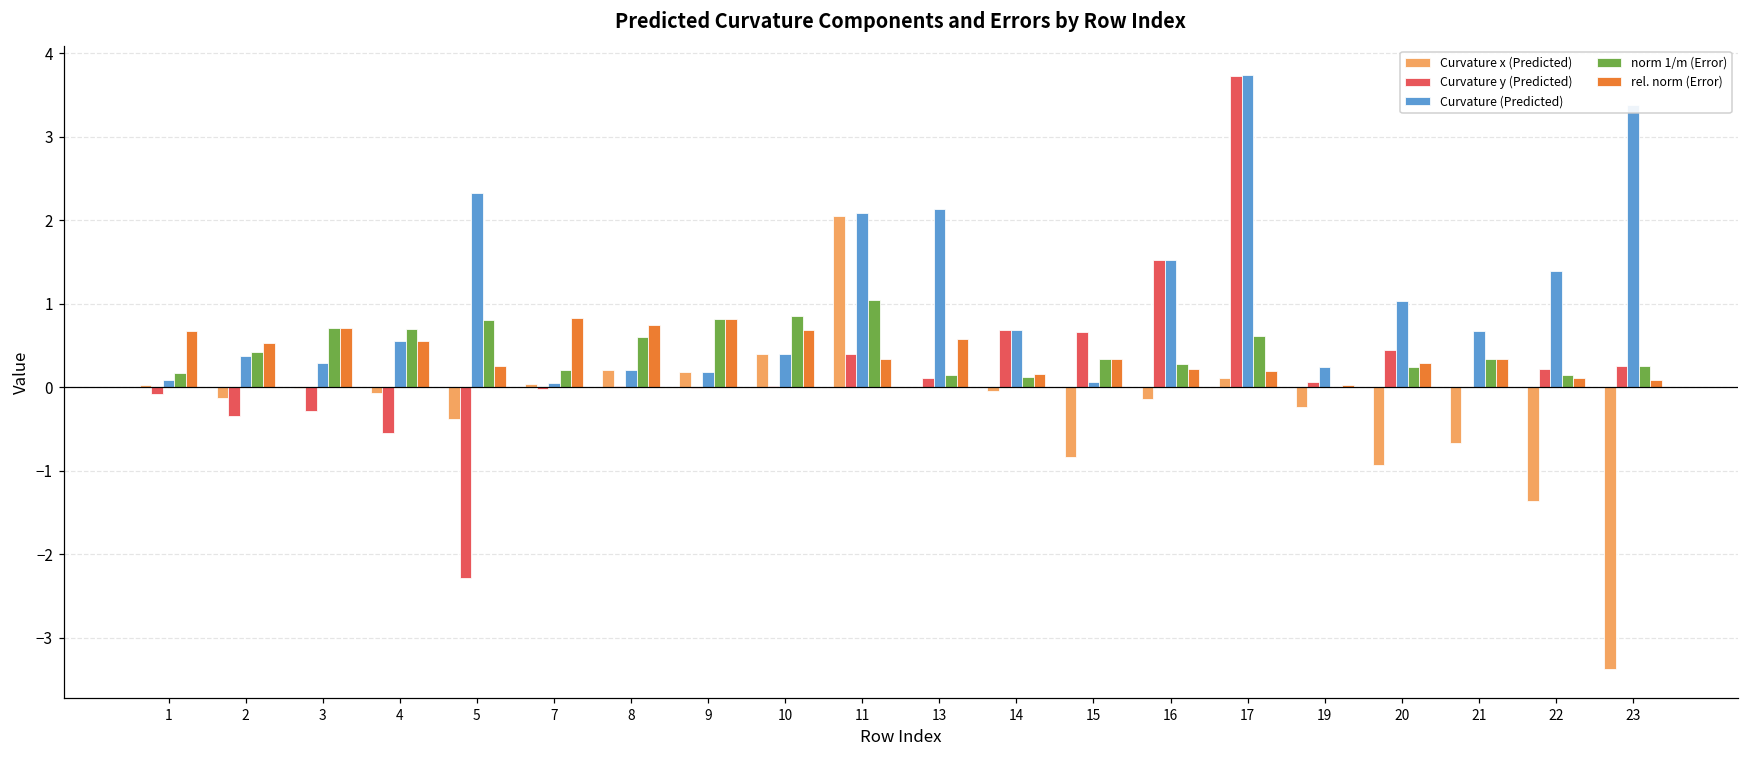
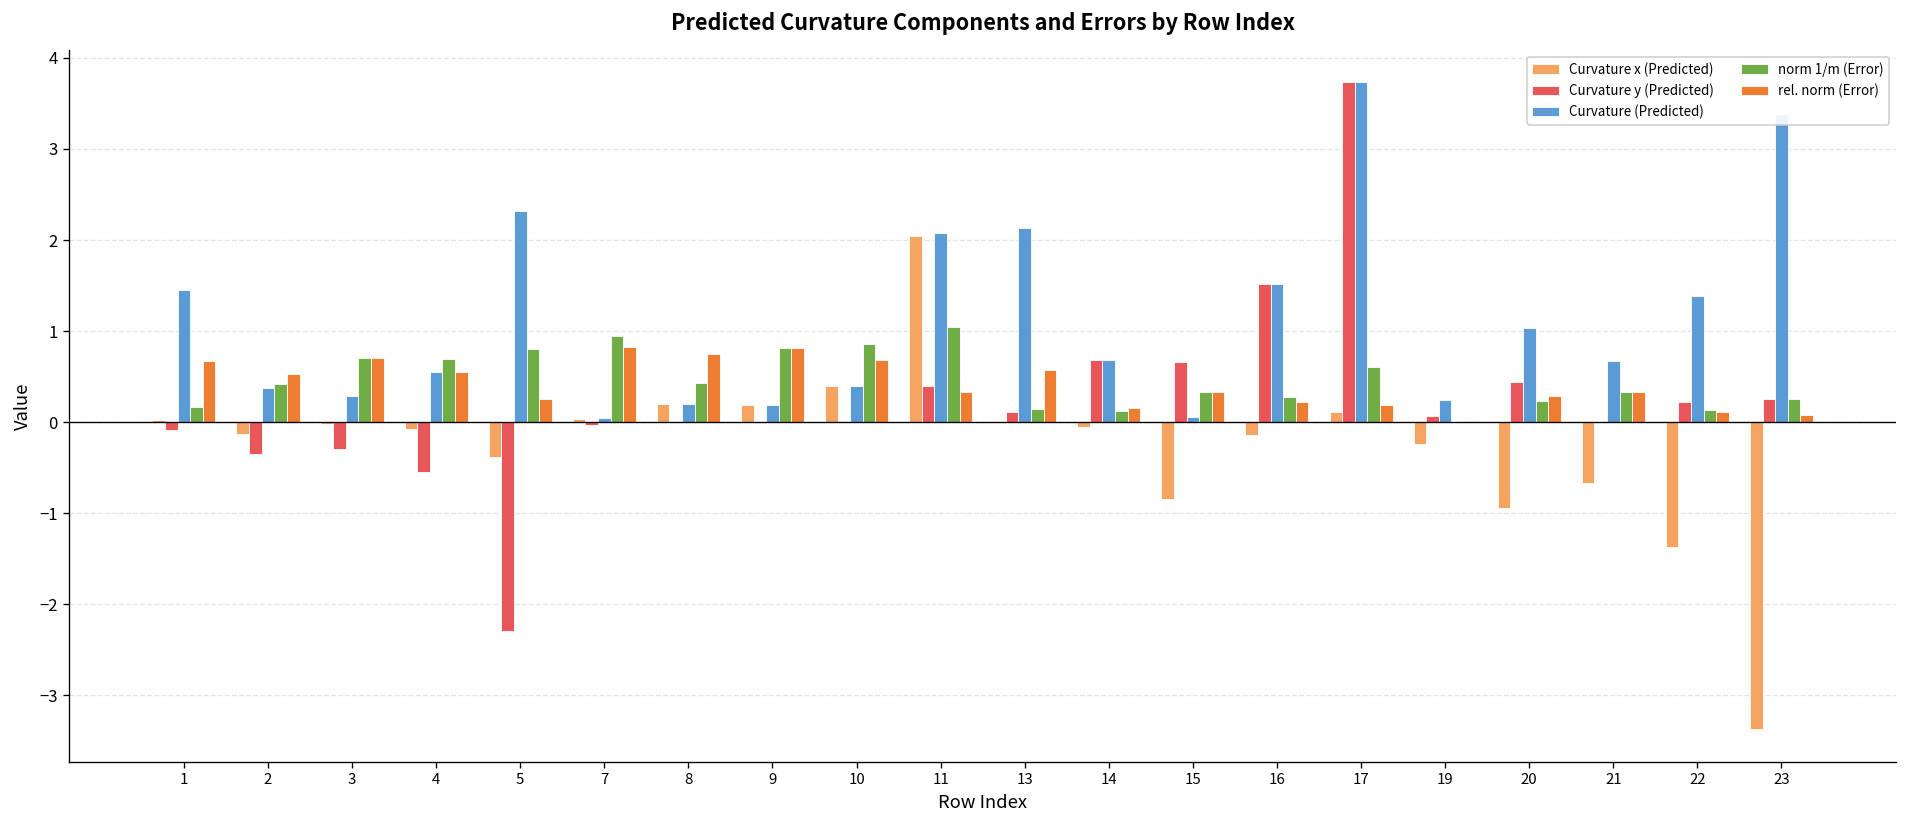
Curvature (Predicted), 1: 0.1 -> 1.5
norm 1/m (Error), 7: 0.2 -> 1.0
norm 1/m (Error), 8: 0.6 -> 0.4
